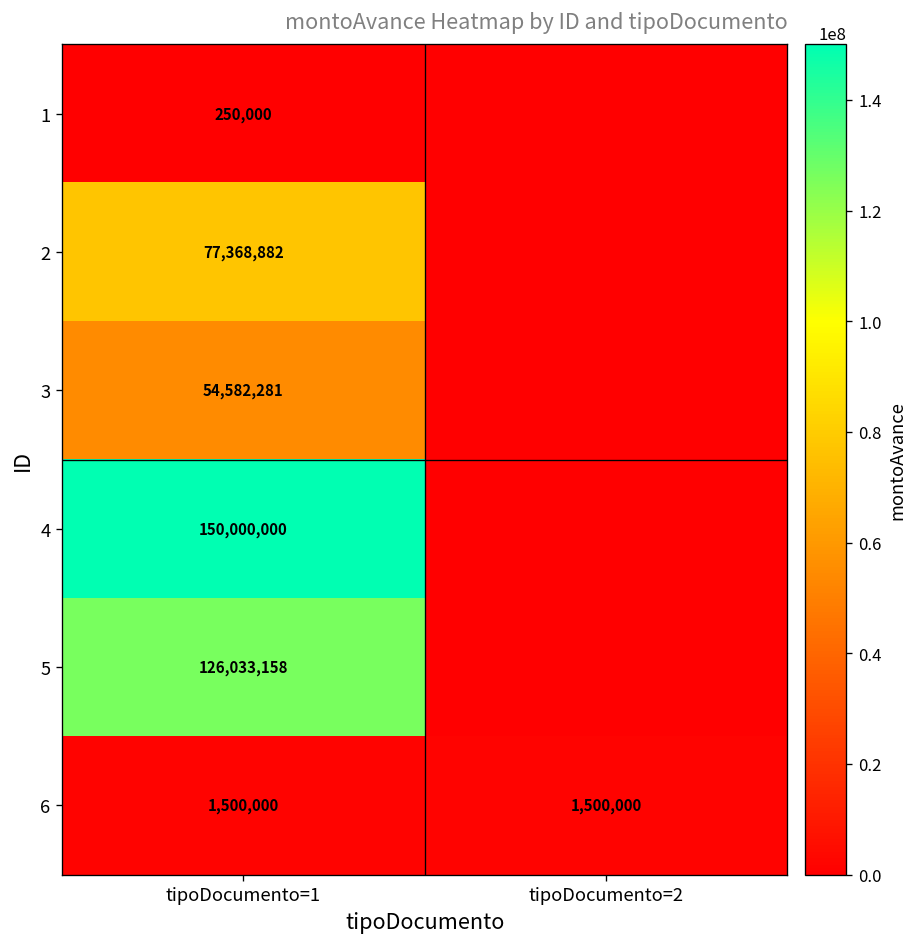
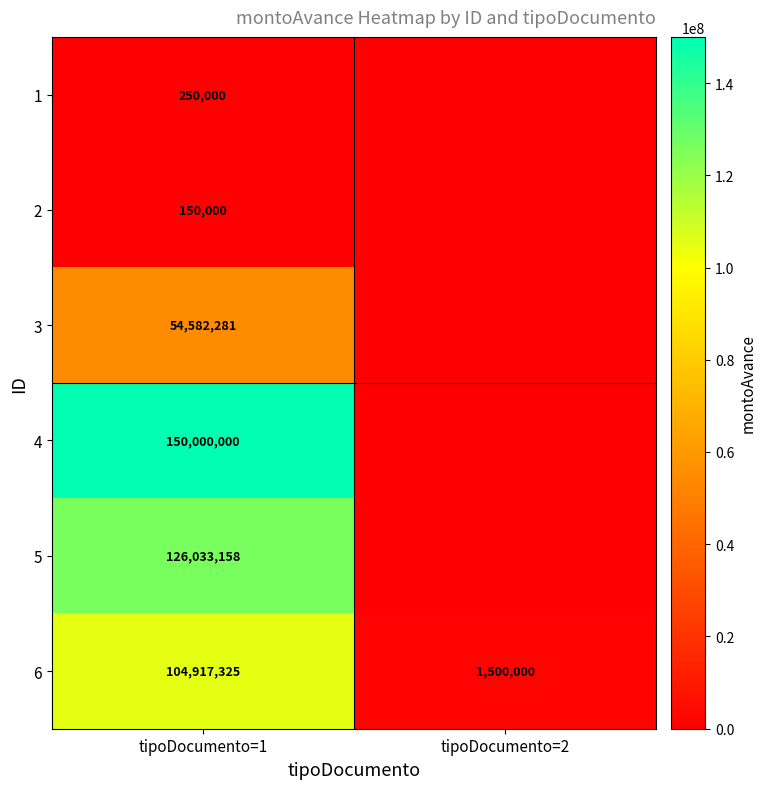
2, tipoDocumento=1: 77,368,882 -> 150,000
6, tipoDocumento=1: 1,500,000 -> 104,917,325
